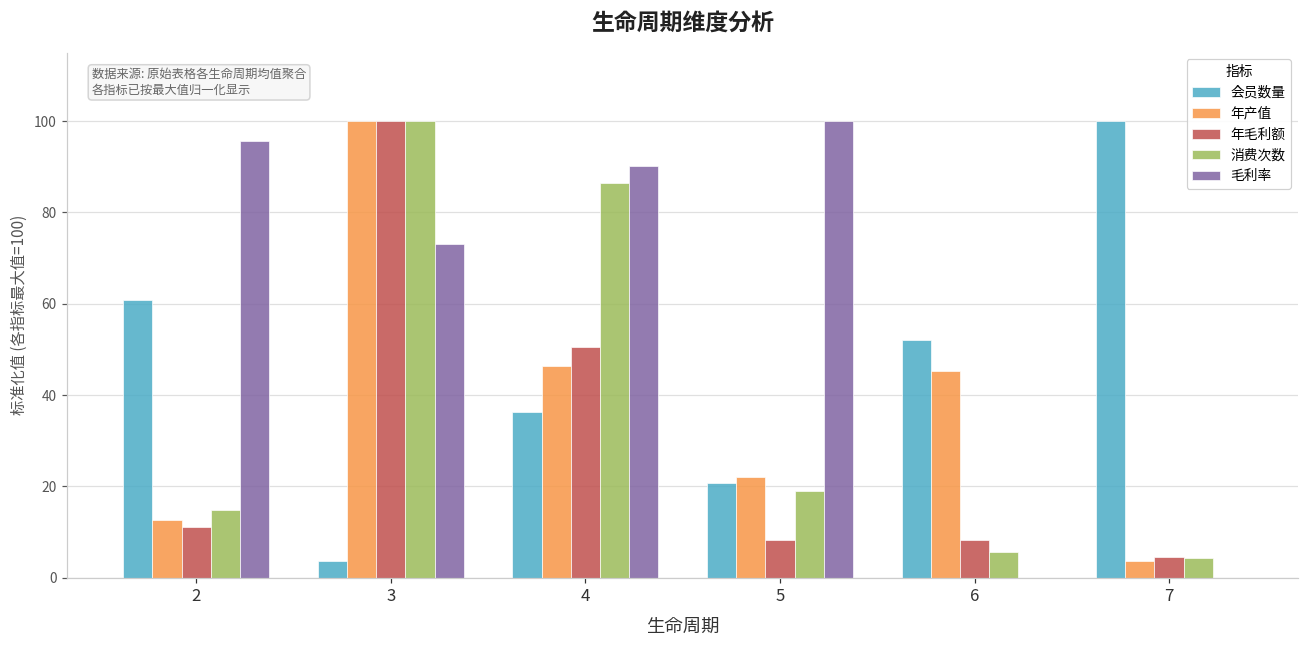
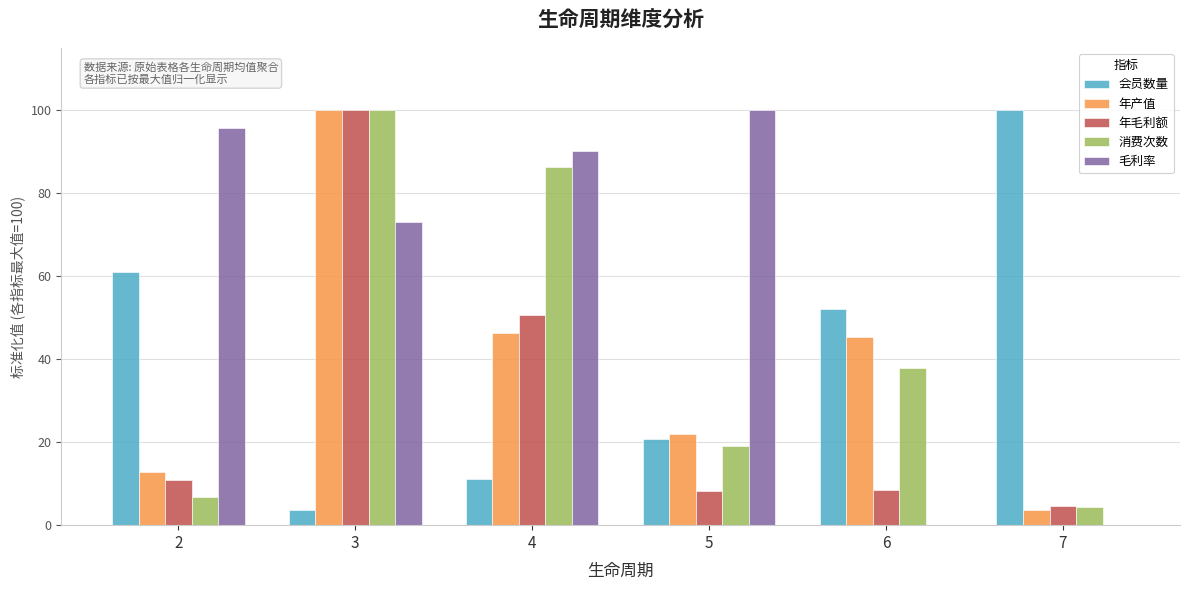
消费次数, 2: 15 -> 7
会员数量, 4: 36 -> 11
消费次数, 6: 6 -> 38
